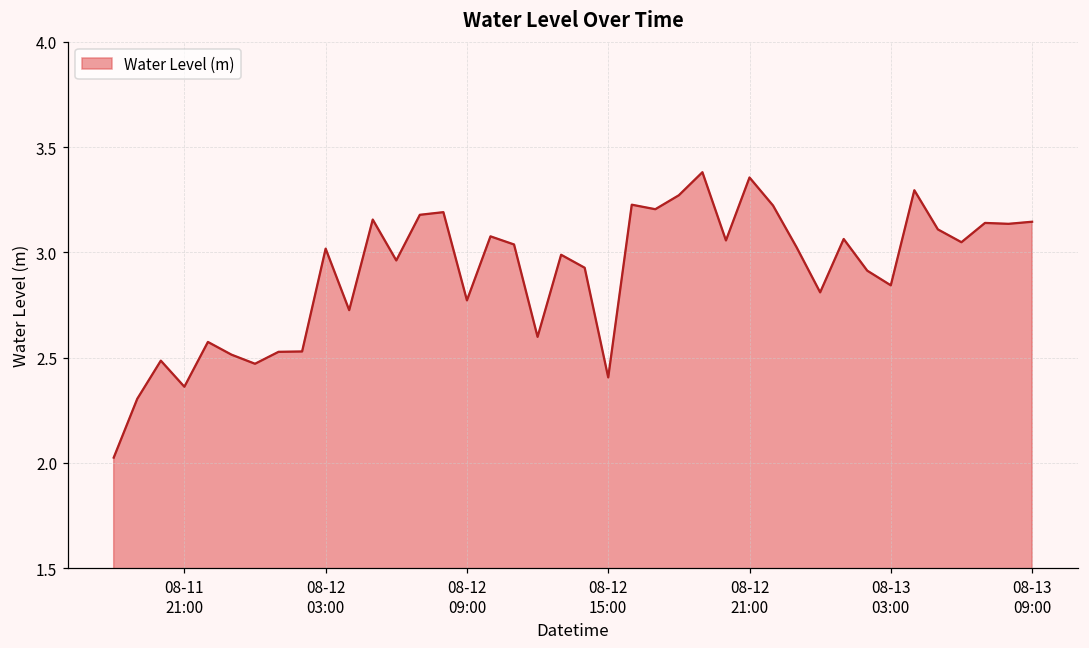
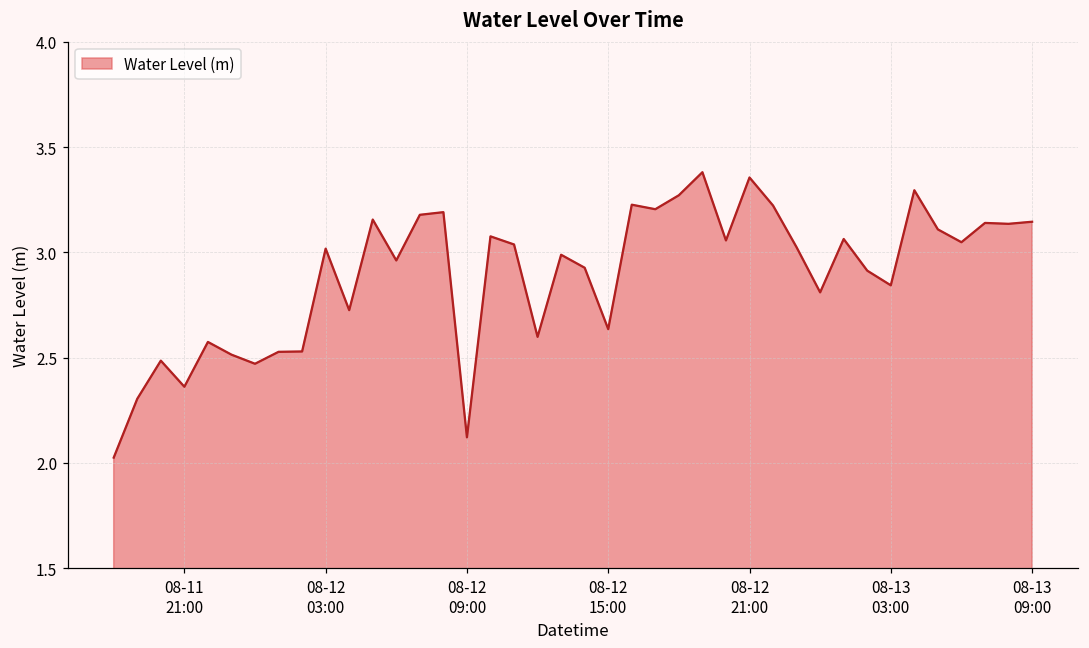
08-12 09:00: 2.77 -> 2.12
08-12 15:00: 2.41 -> 2.64
